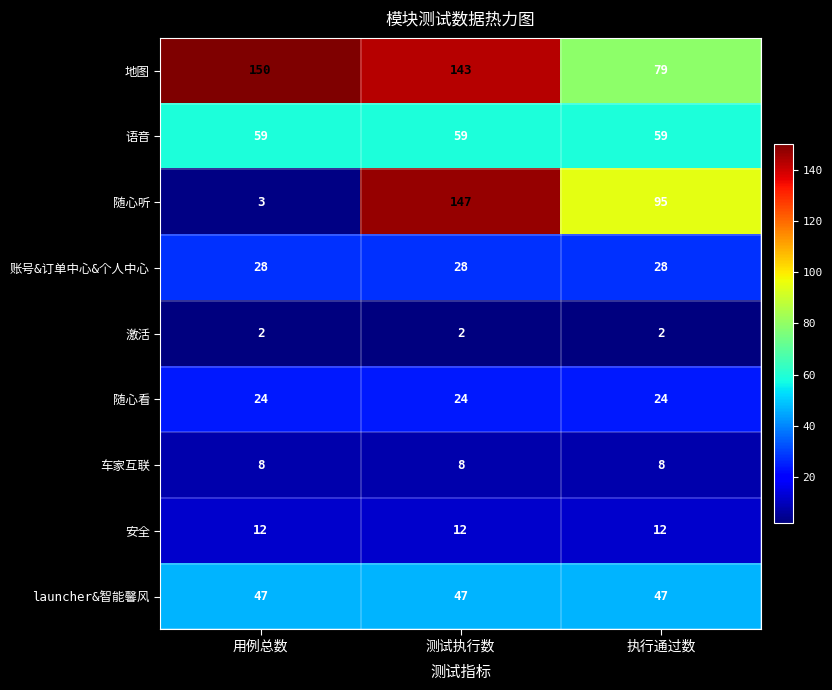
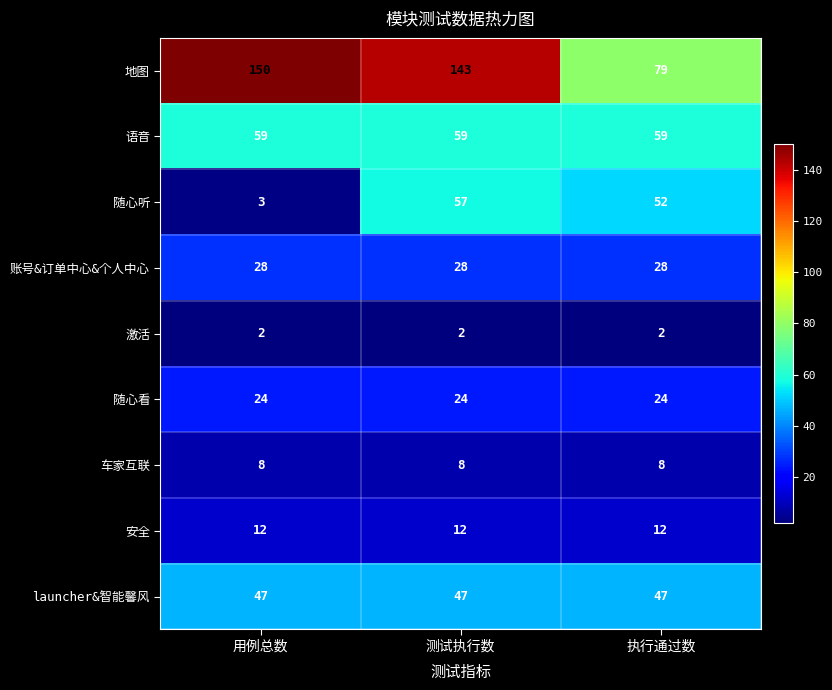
随心听, 测试执行数: 147 -> 57
随心听, 执行通过数: 95 -> 52
